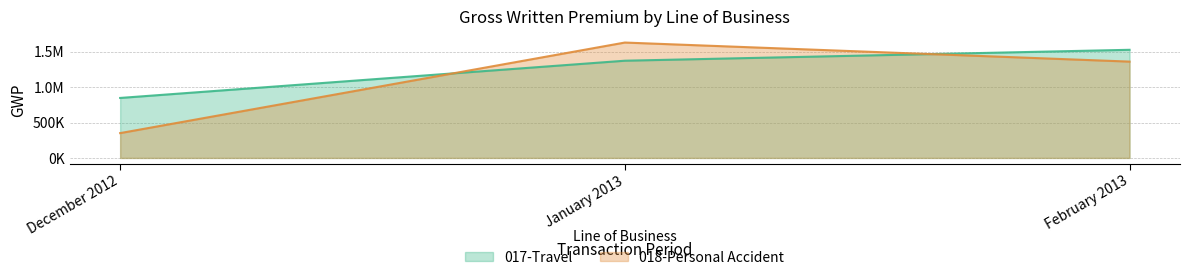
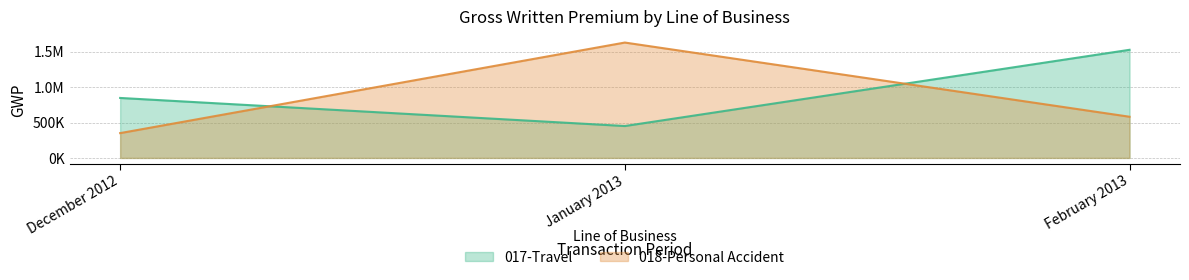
017-Travel, January 2013: 1400000 -> 500000
018-Personal Accident, February 2013: 1400000 -> 600000
